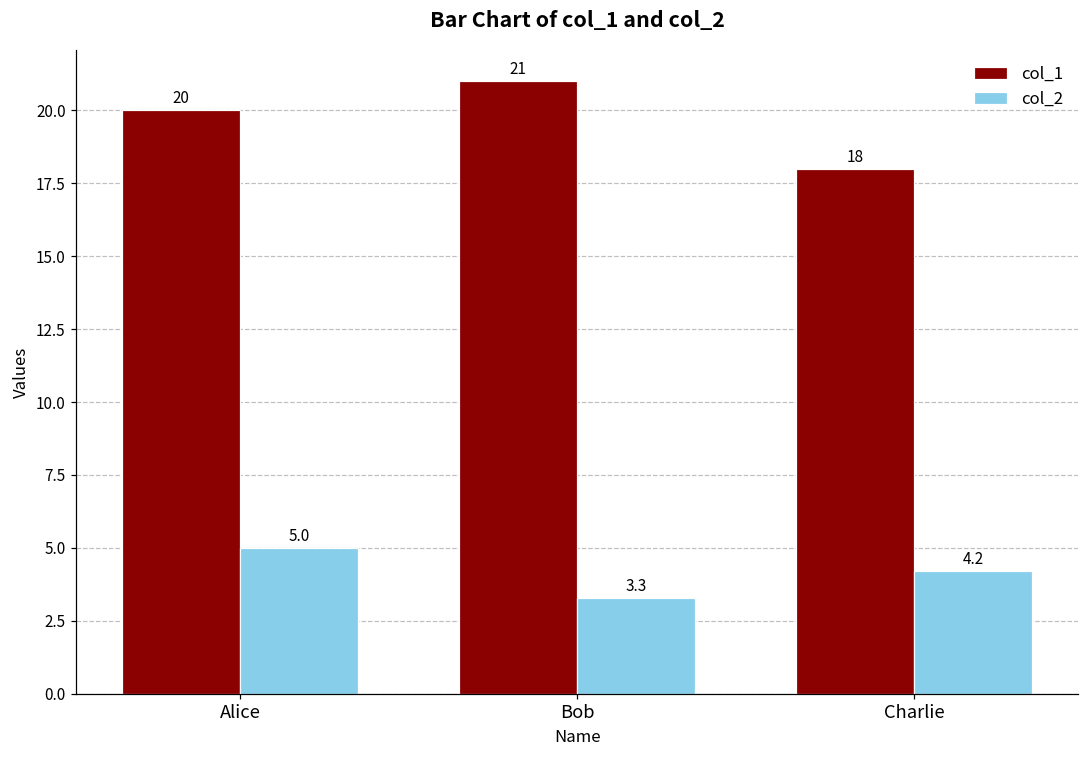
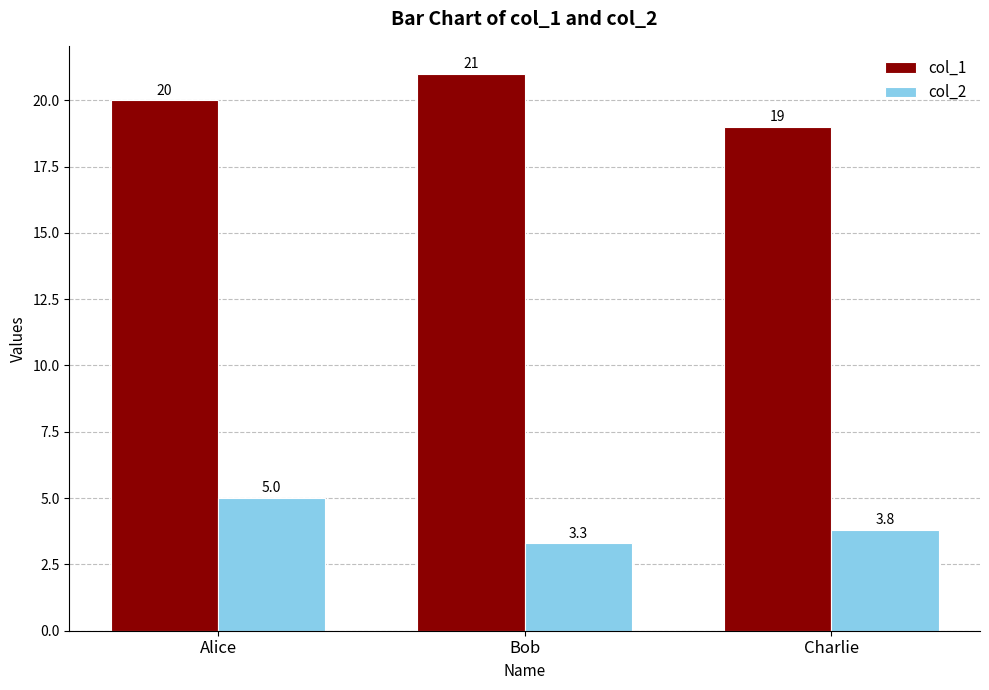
col_1, Charlie: 18 -> 19
col_2, Charlie: 4.2 -> 3.8
